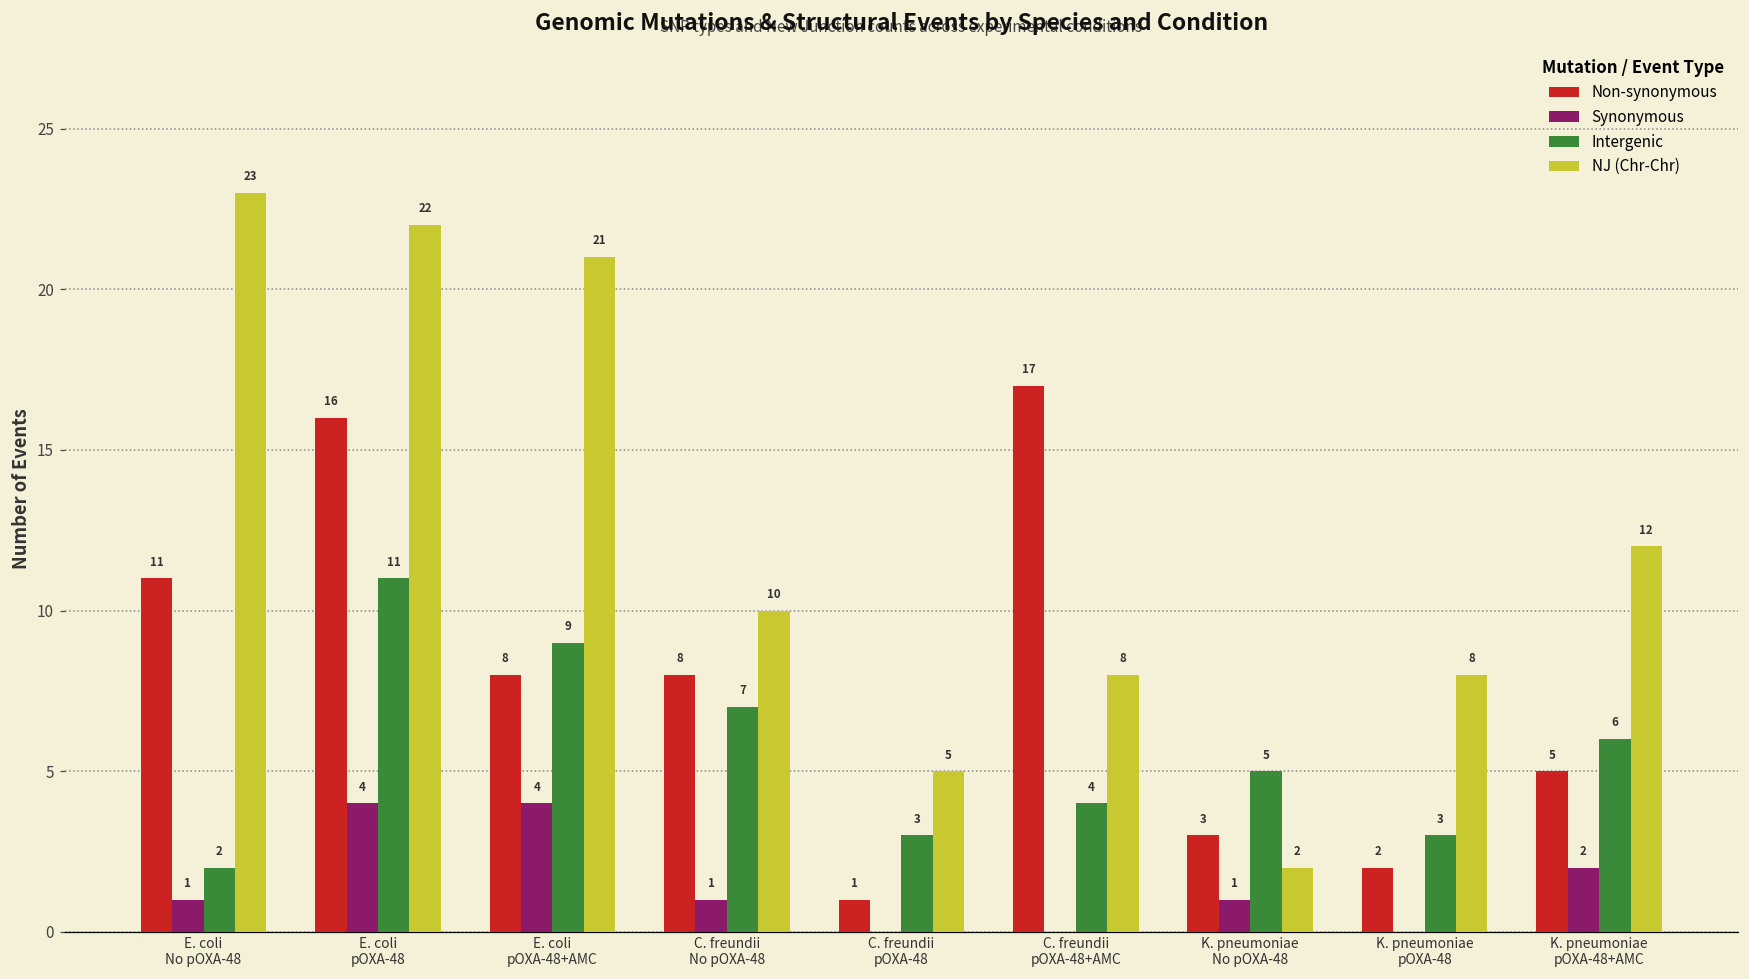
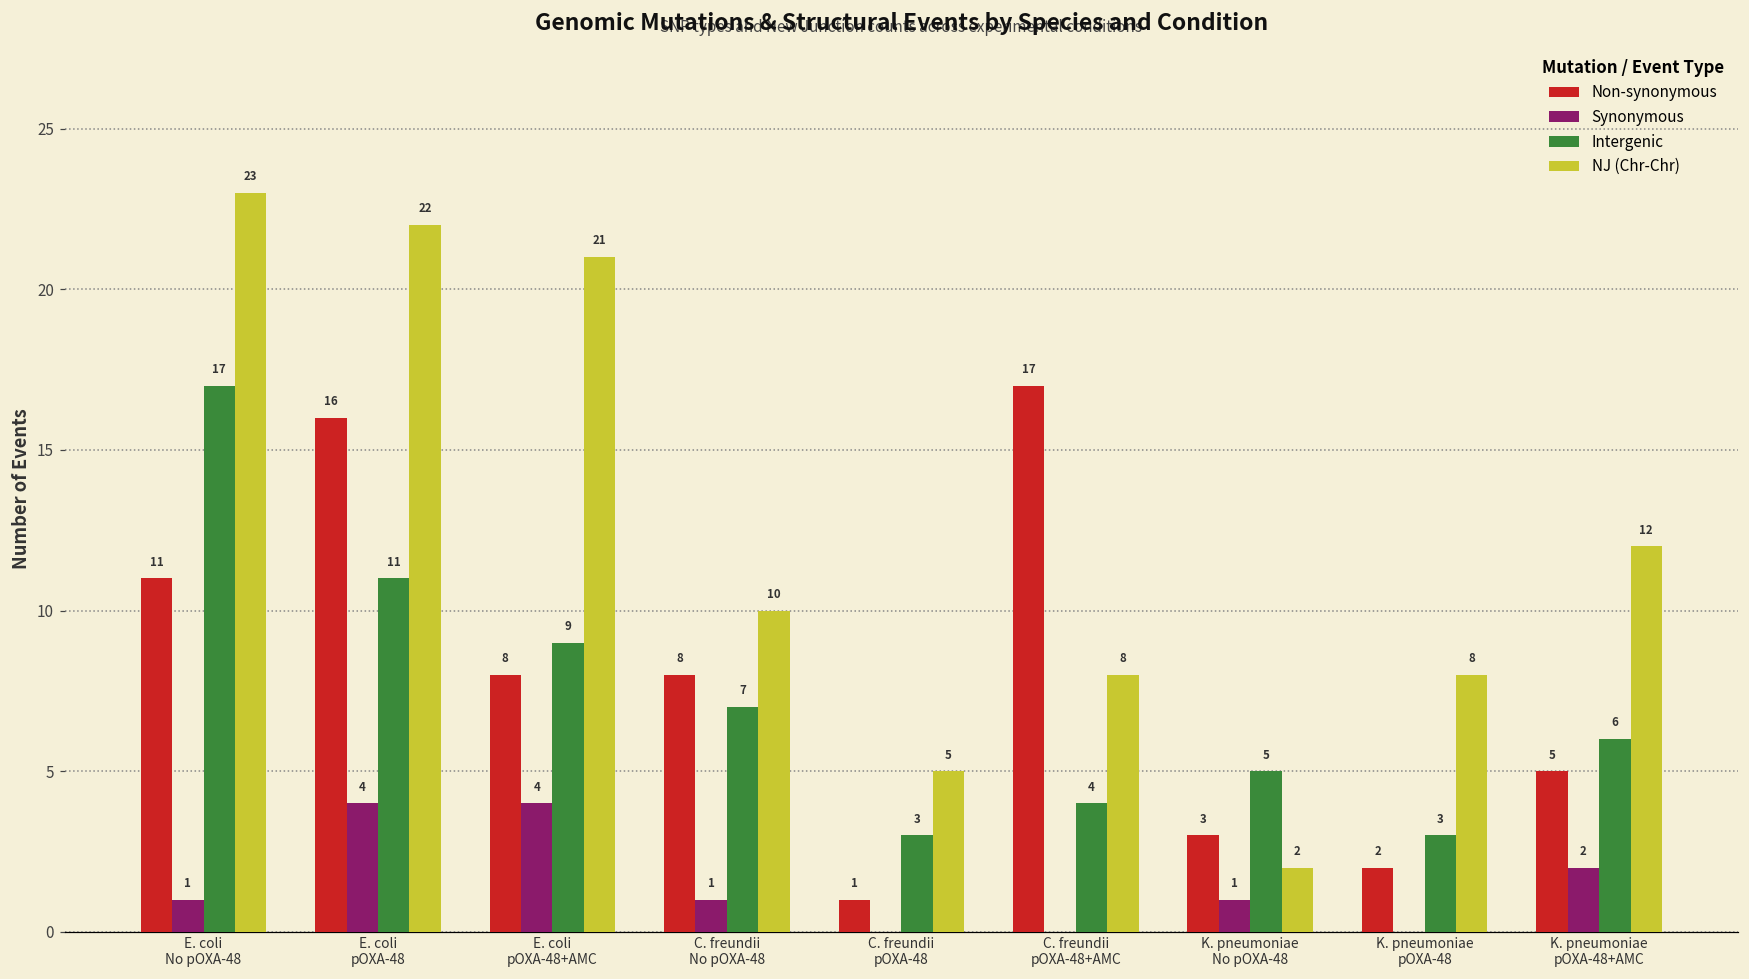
Intergenic, E. coli No pOXA-48: 2 -> 17
